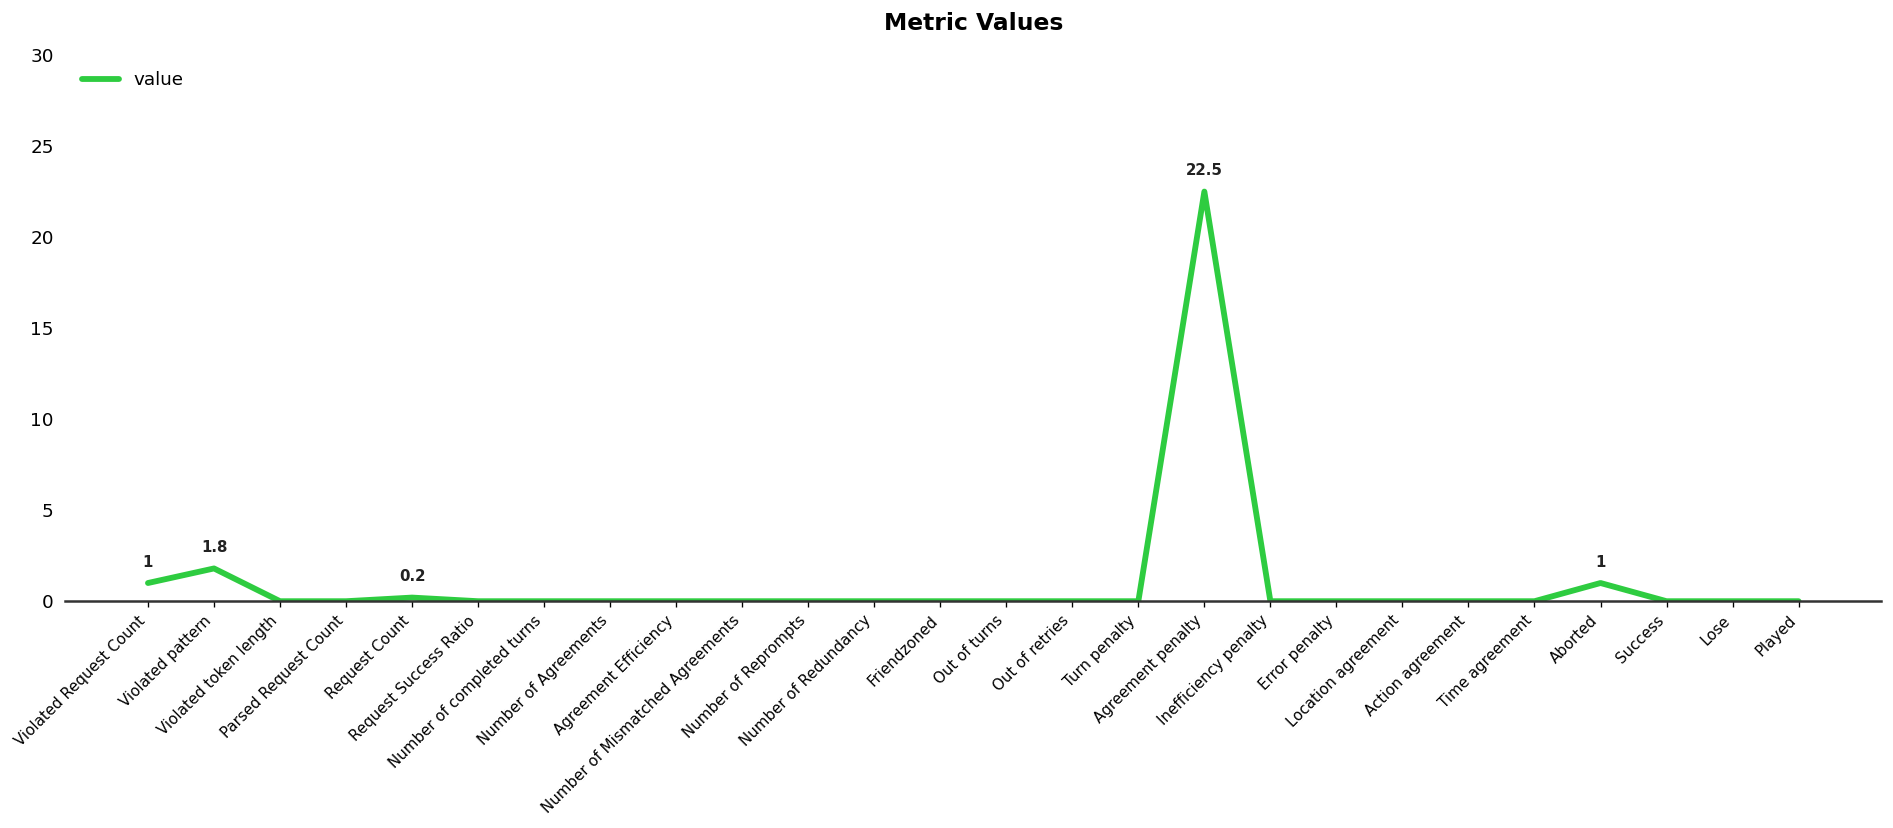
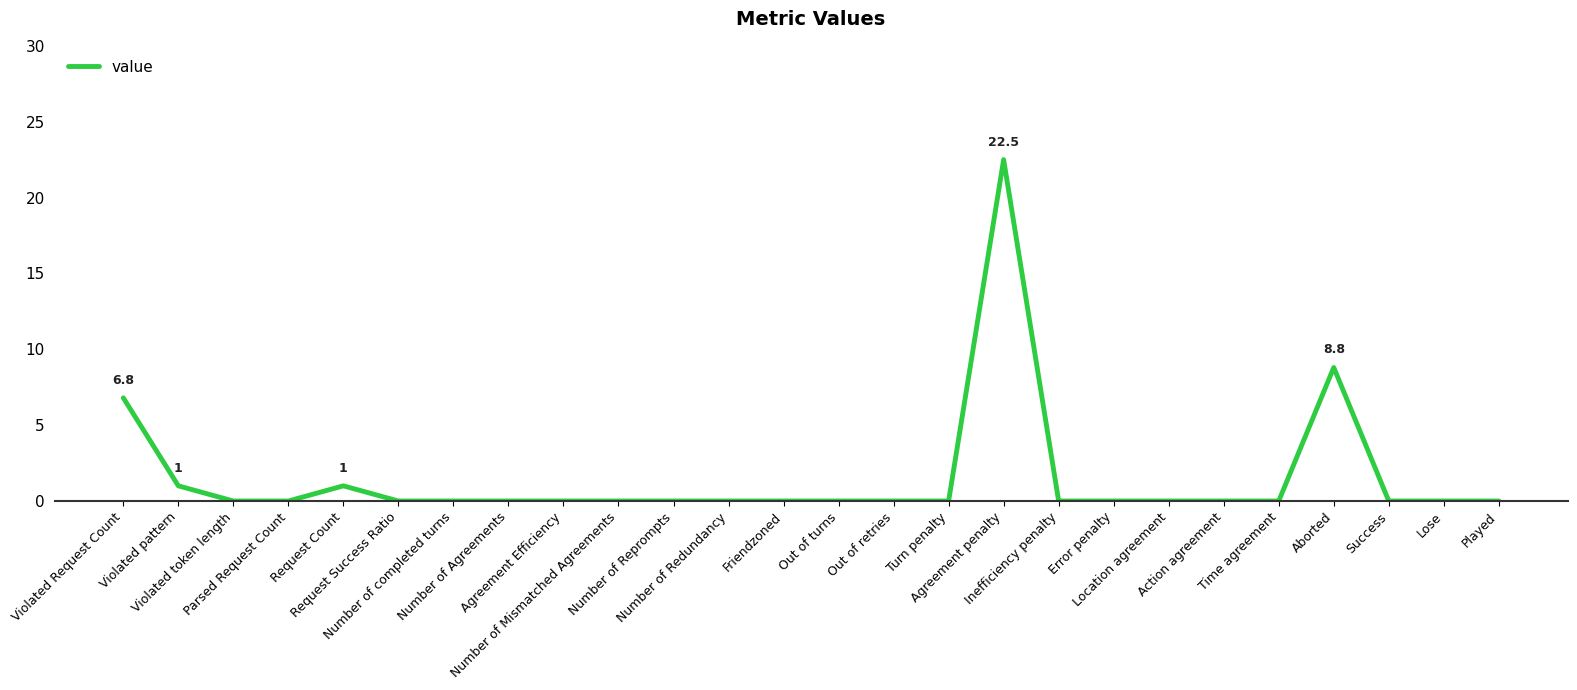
Violated Request Count: 1 -> 6.8
Violated pattern: 1.8 -> 1
Request Count: 0.2 -> 1
Aborted: 1 -> 8.8
